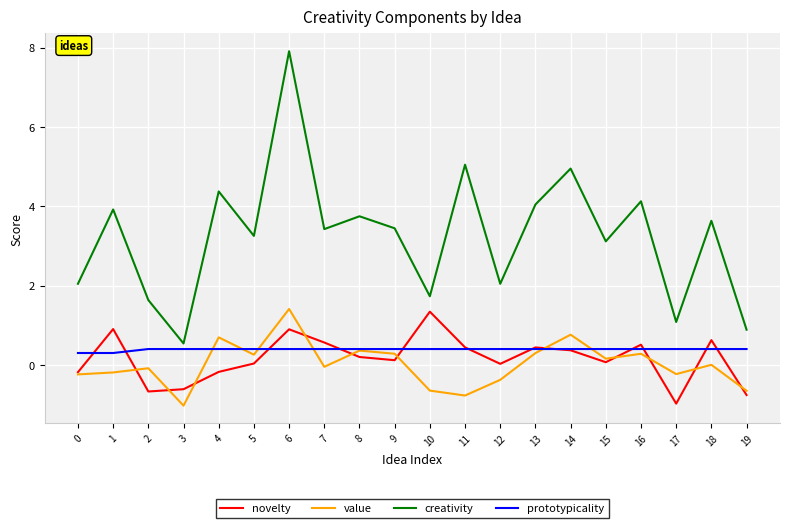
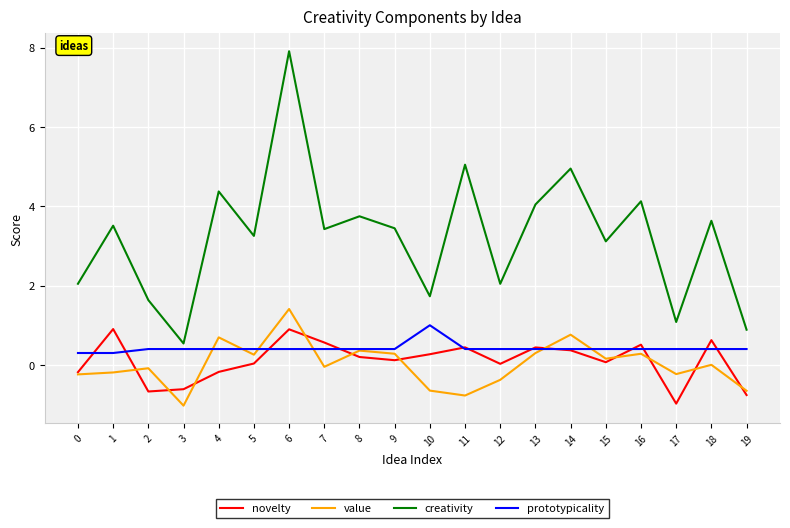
creativity, 1: 3.9 -> 3.5
novelty, 10: 1.3 -> 0.3
prototypicality, 10: 0.4 -> 1.0
